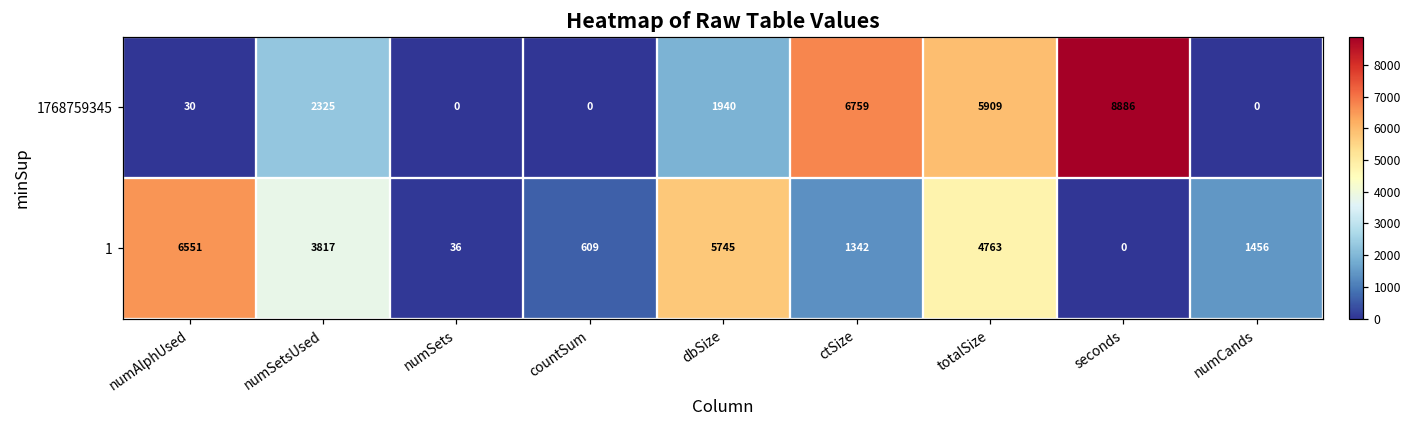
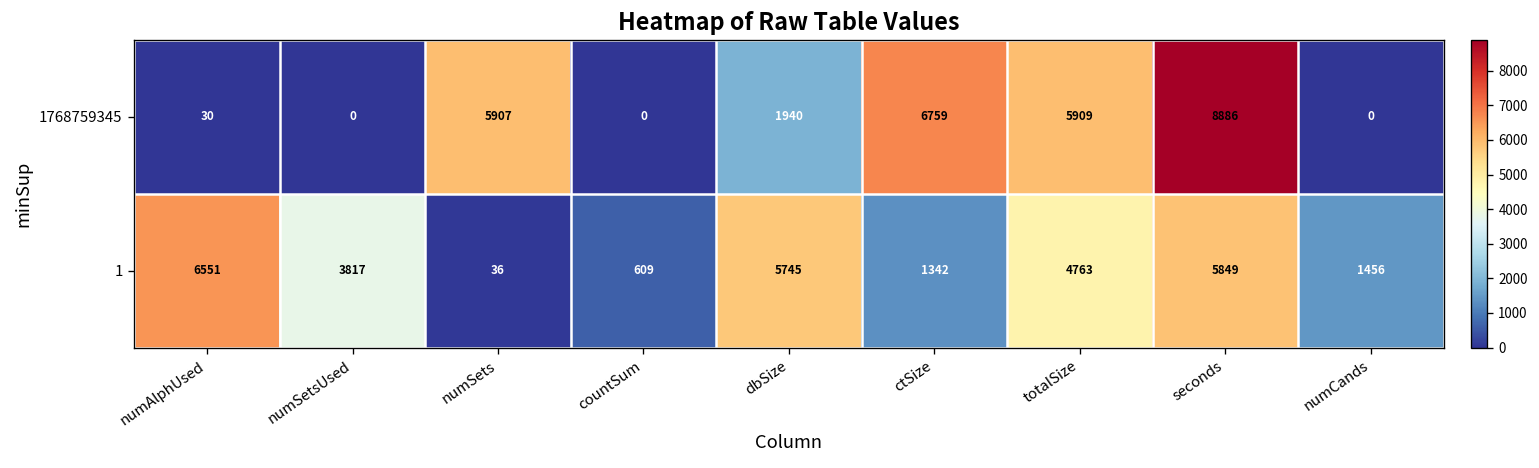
1768759345, numSetsUsed: 2325 -> 0
1768759345, numSets: 0 -> 5907
1, seconds: 0 -> 5849
